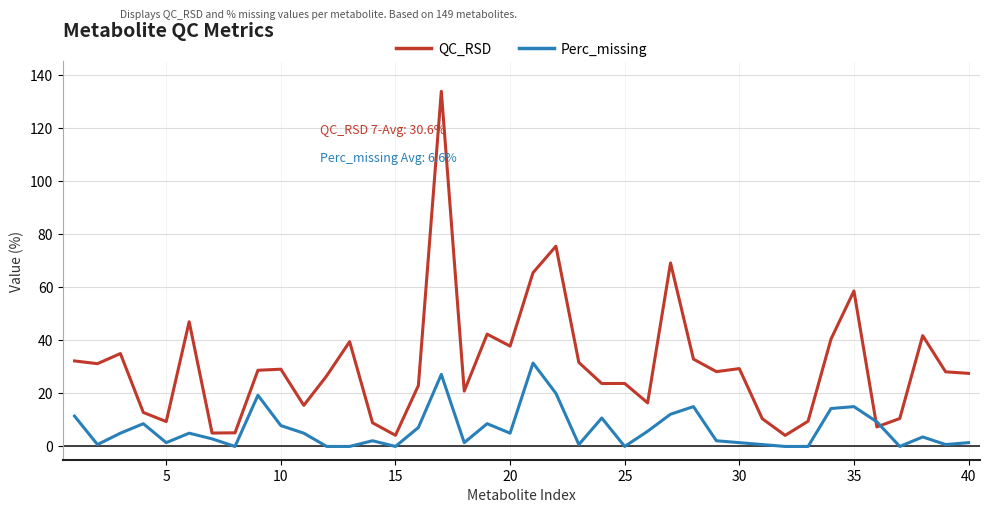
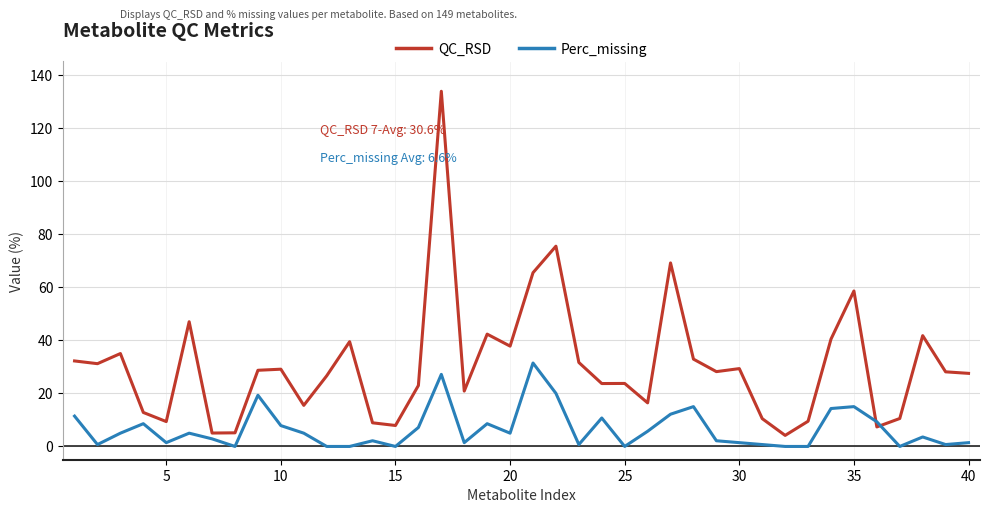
QC_RSD, 15: 4 -> 8
